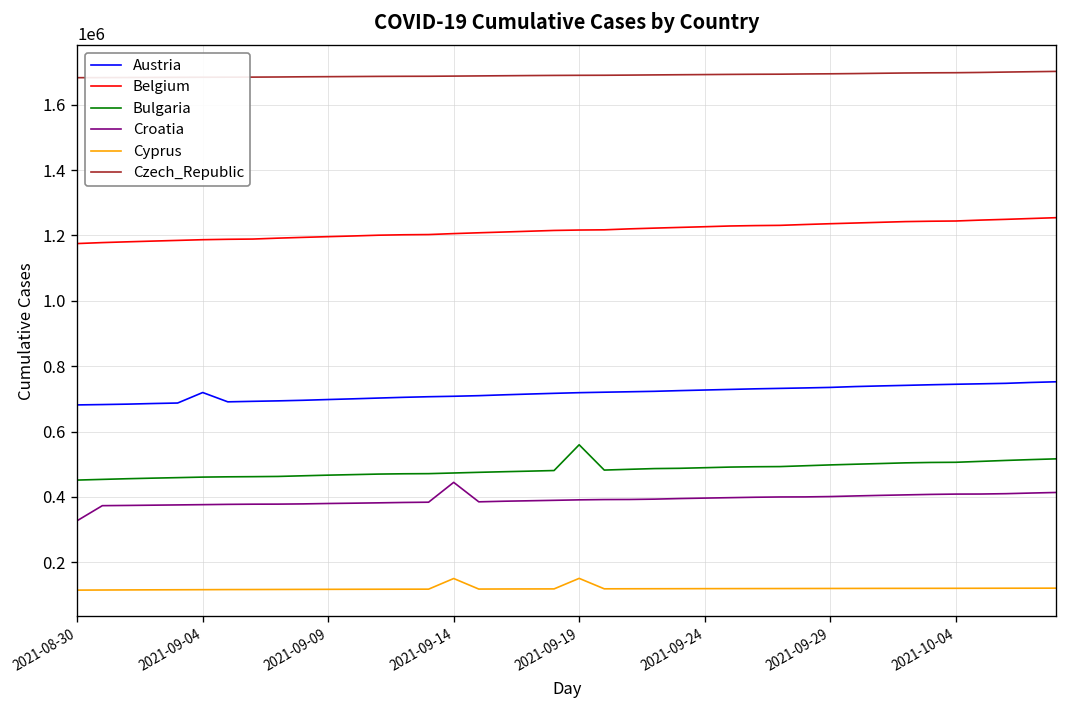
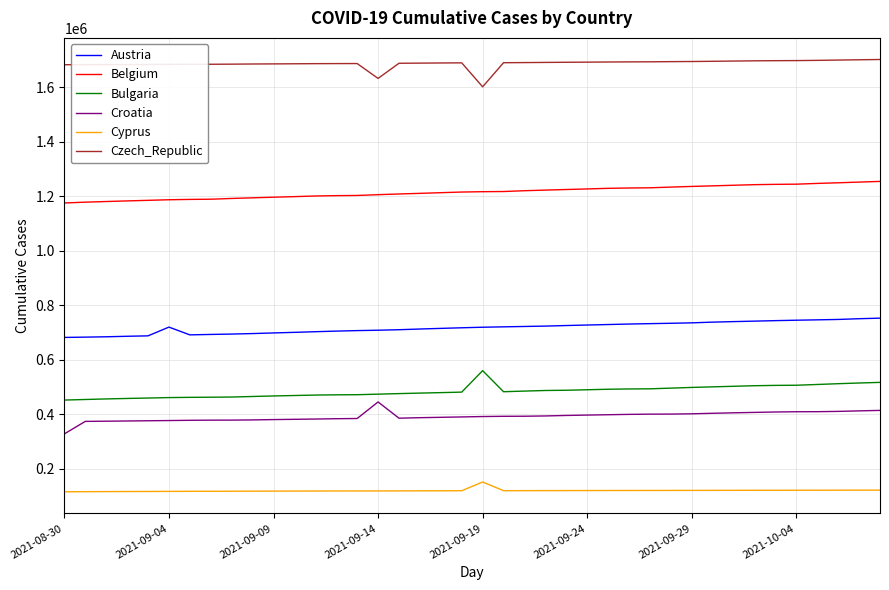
Cyprus, 2021-09-14: 150000 -> 120000
Czech_Republic, 2021-09-14: 1690000 -> 1630000
Czech_Republic, 2021-09-19: 1690000 -> 1600000
